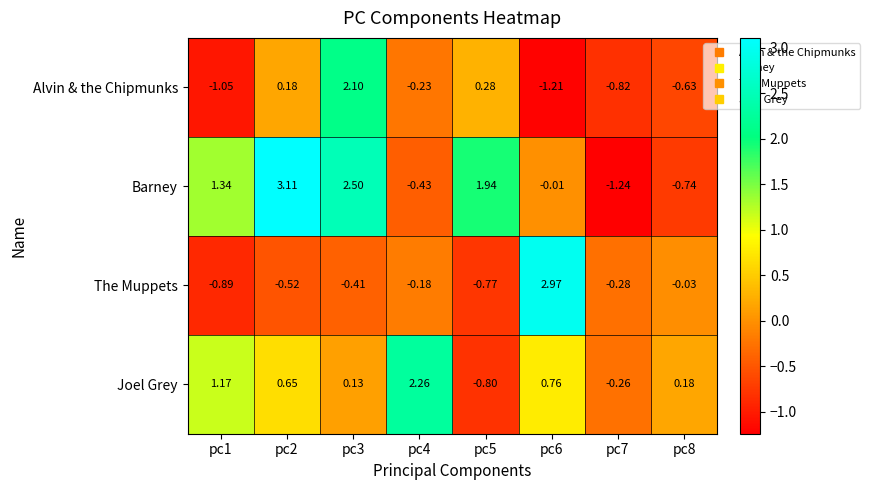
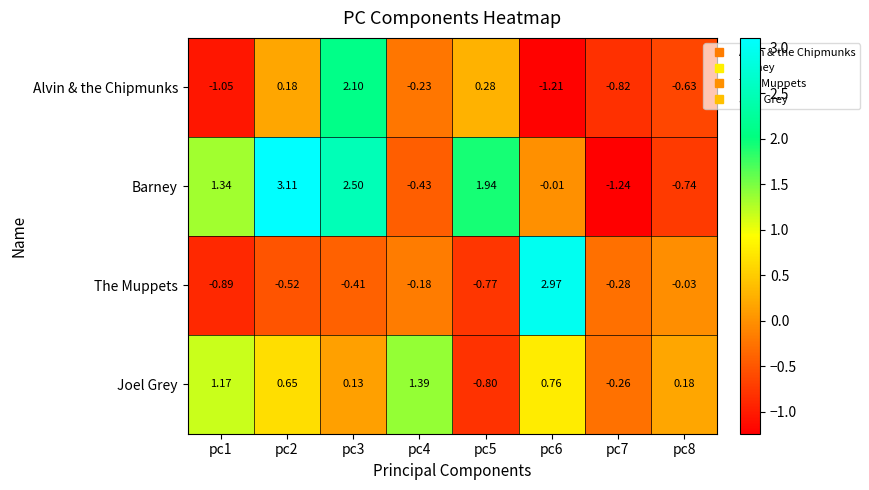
Joel Grey, pc4: 2.26 -> 1.39
